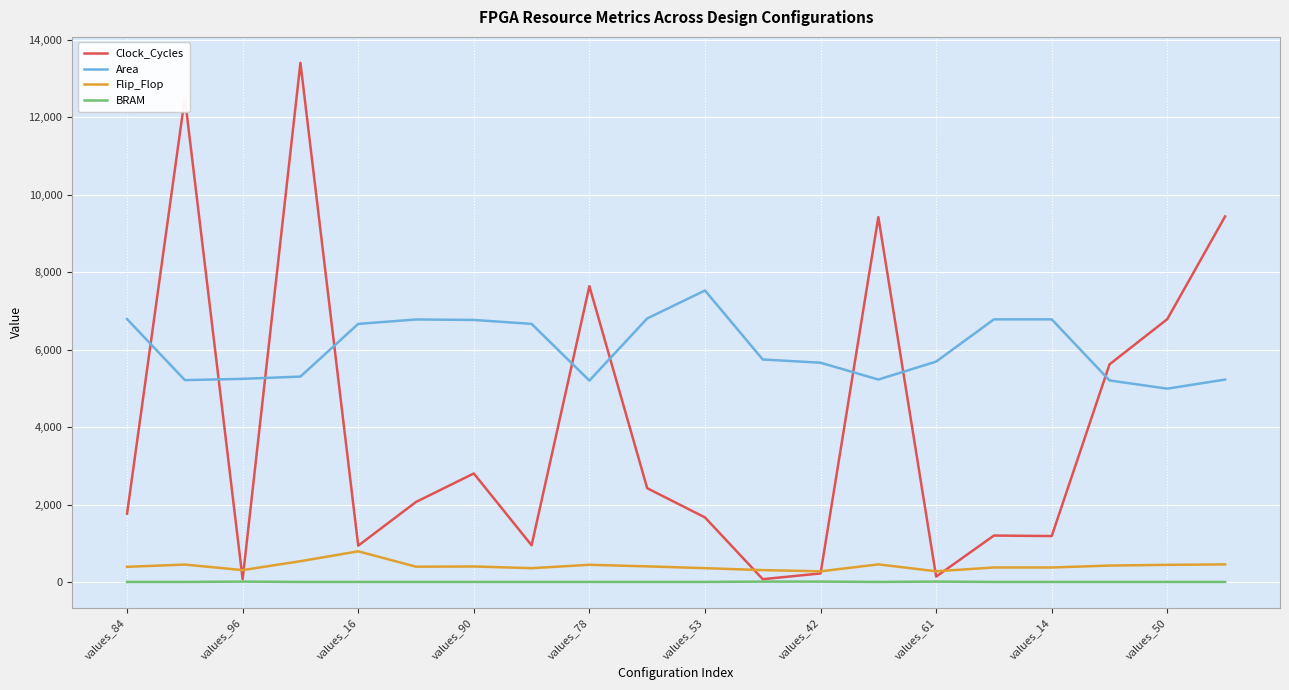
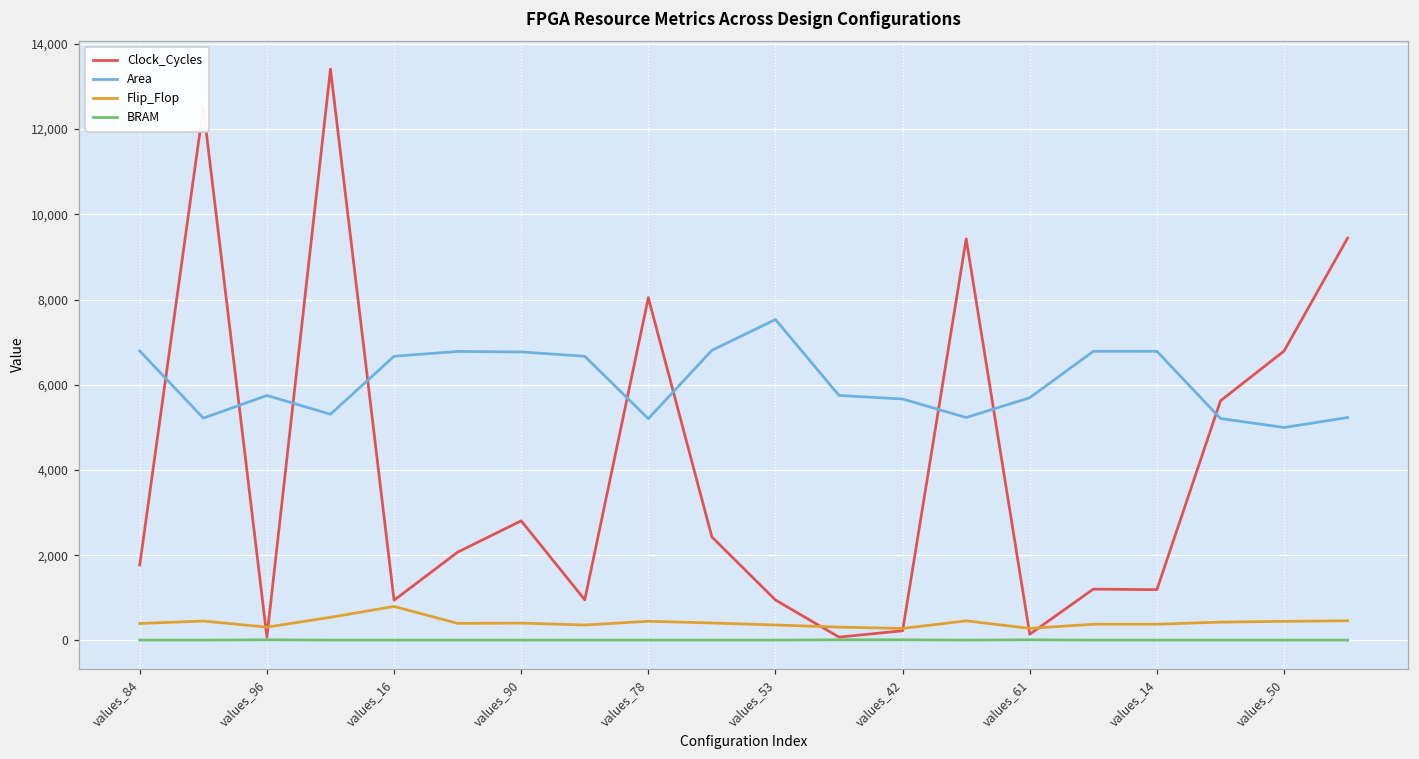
Area, values_96: 5,300 -> 5,800
Clock_Cycles, values_78: 7,600 -> 8,000
Clock_Cycles, values_53: 1,700 -> 900
